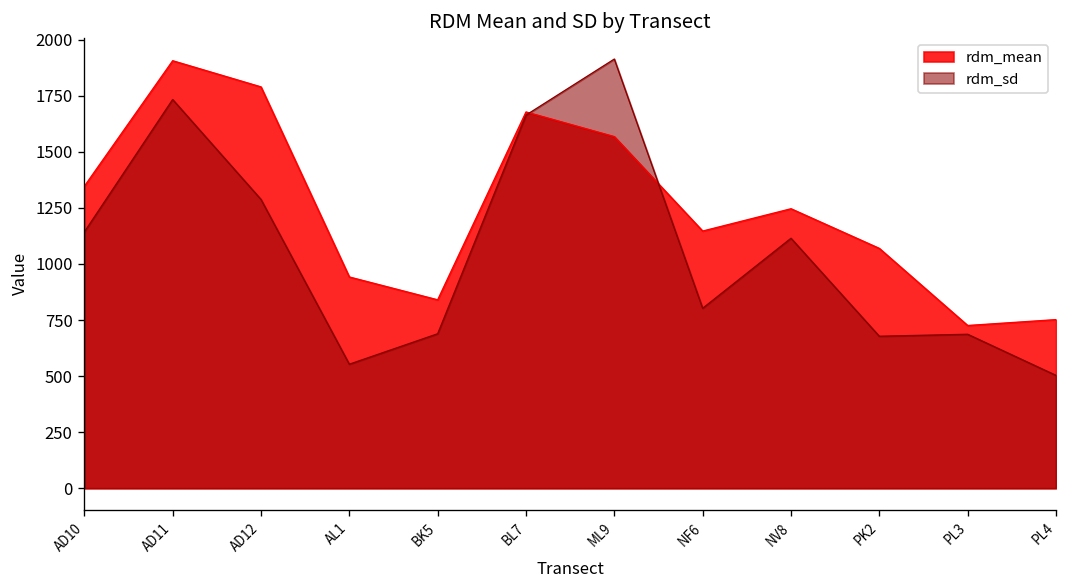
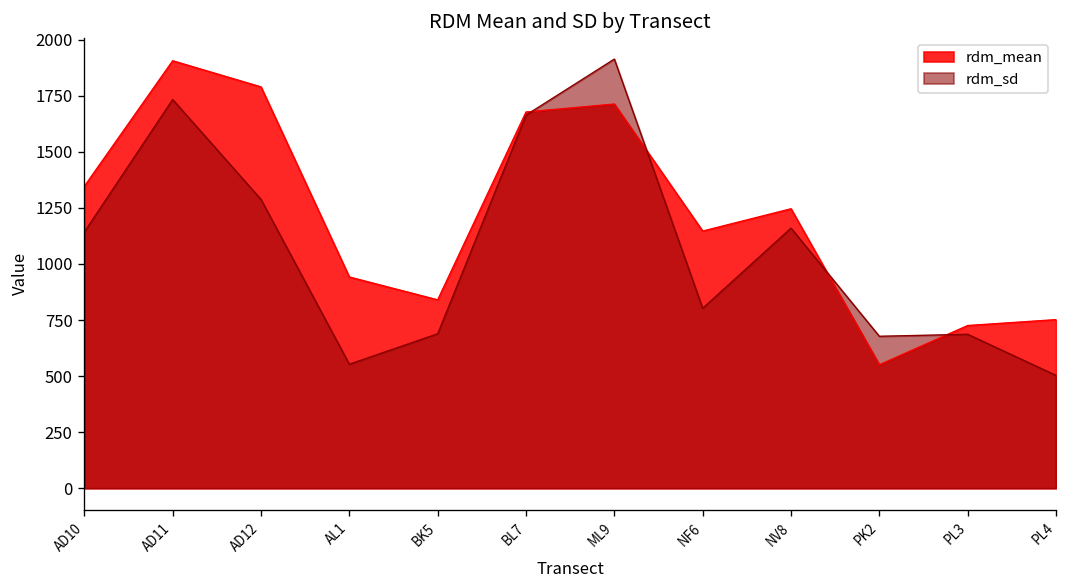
rdm_mean, ML9: 1570 -> 1710
rdm_sd, NV8: 1110 -> 1160
rdm_mean, PK2: 1070 -> 550
